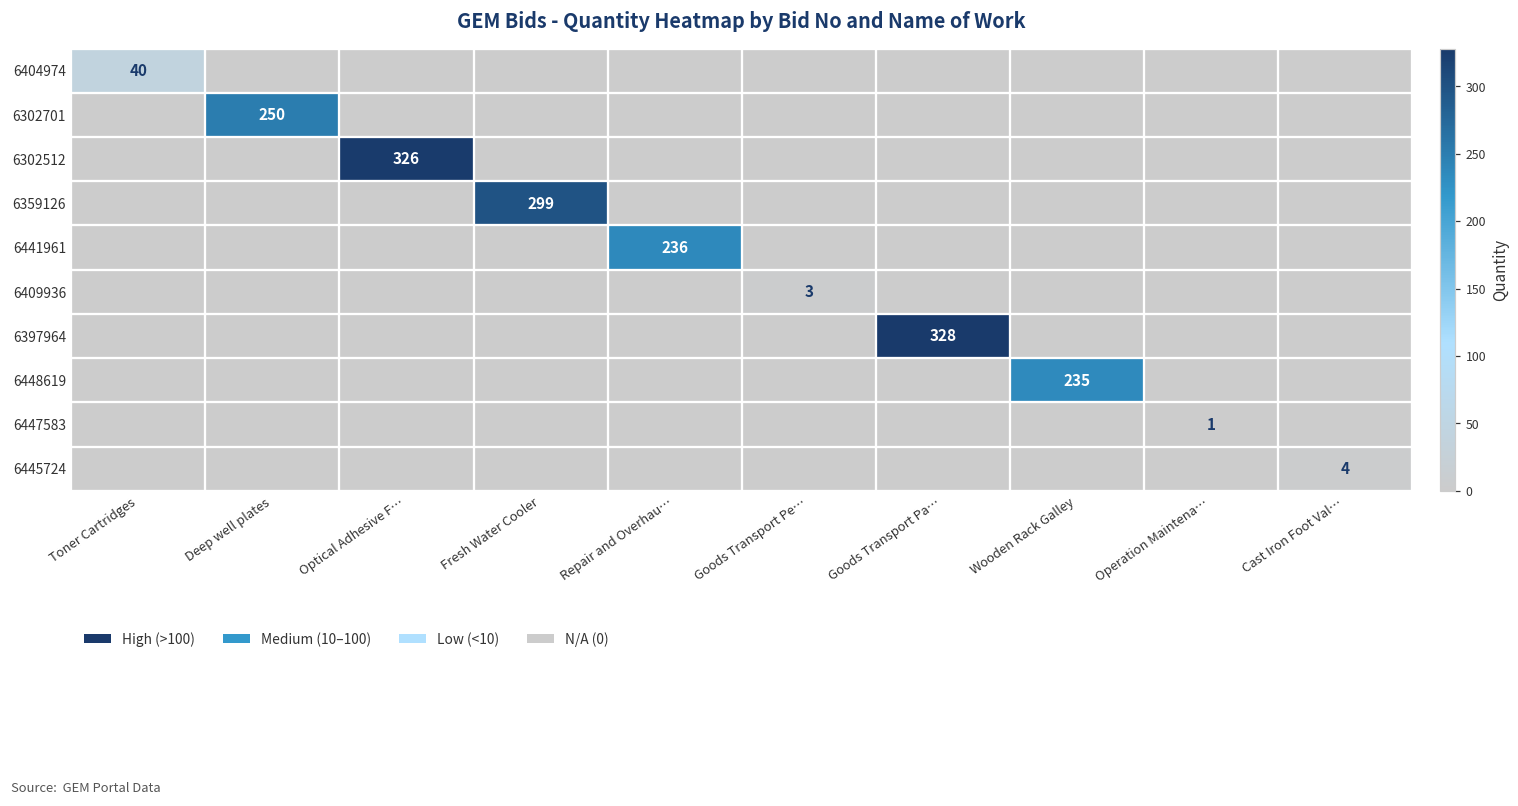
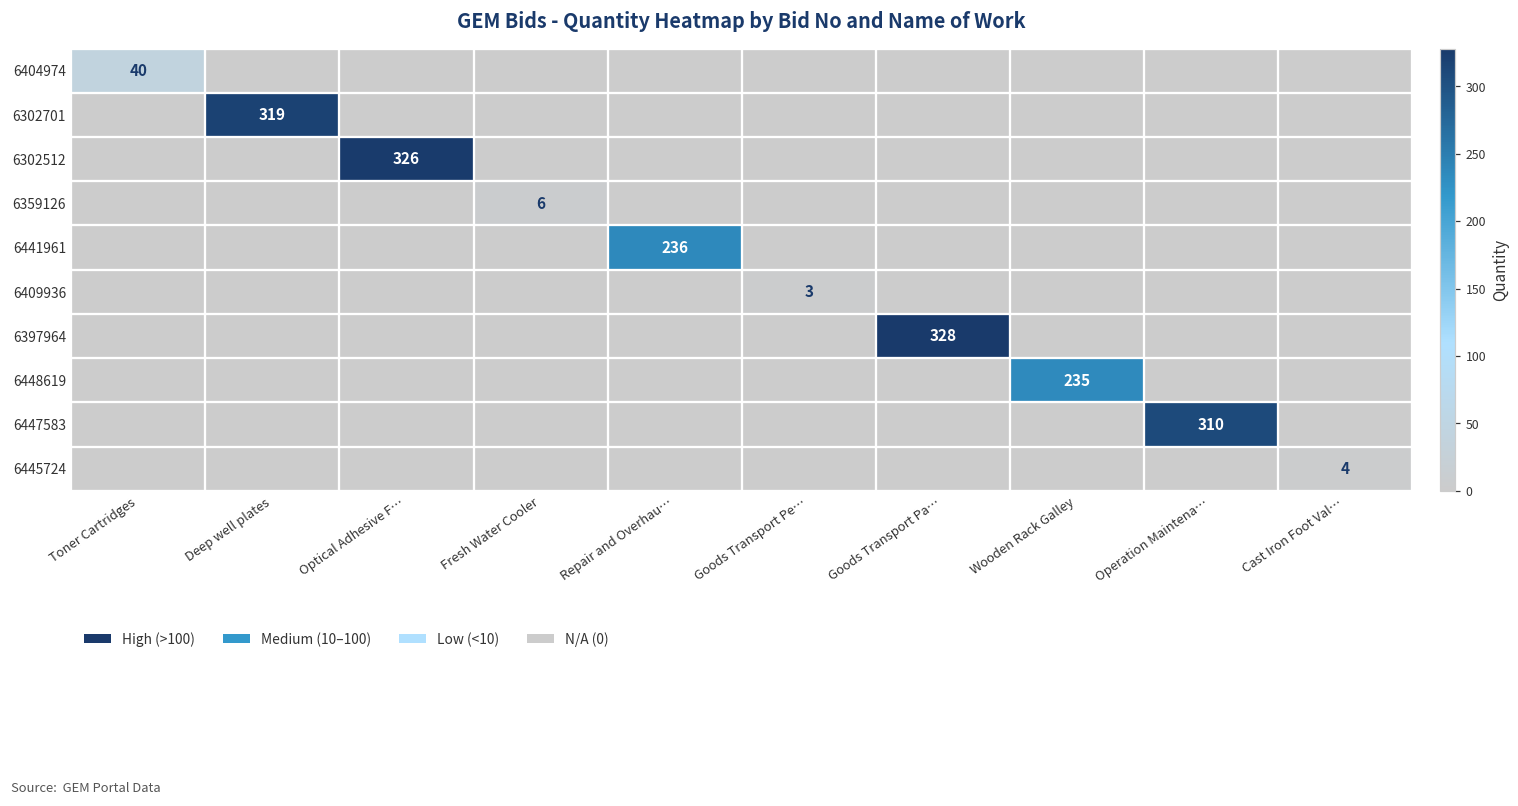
6302701, Deep well plates: 250 -> 319
6359126, Fresh Water Cooler: 299 -> 6
6447583, Operation Maintena…: 1 -> 310
